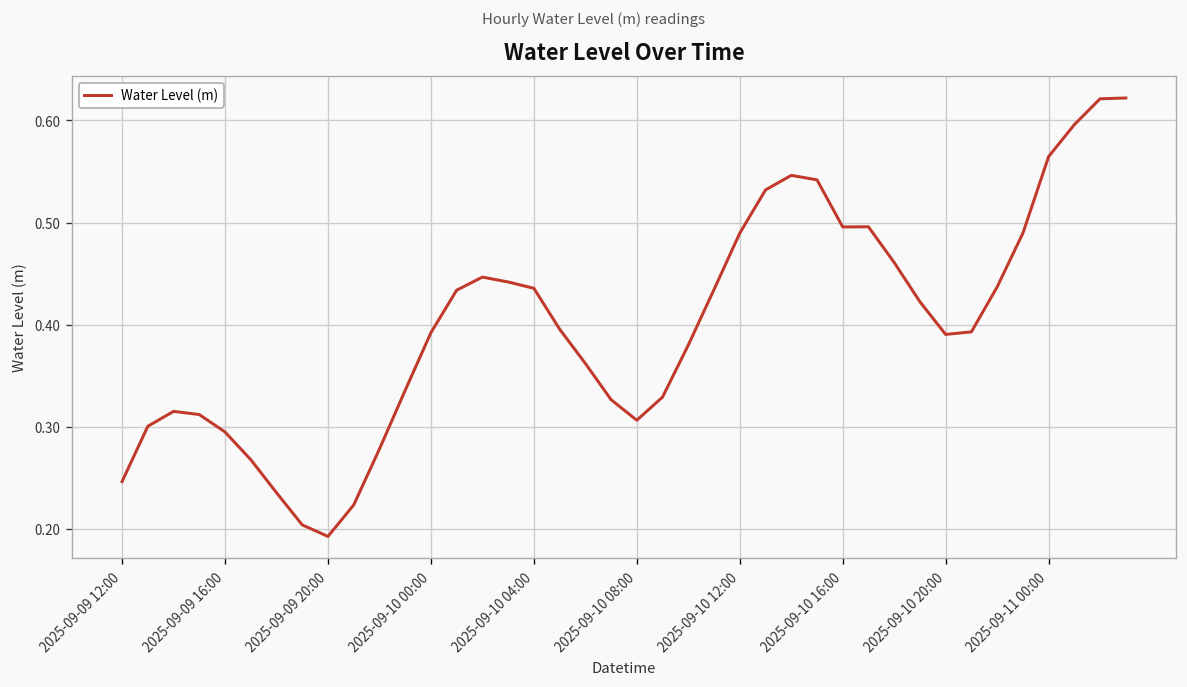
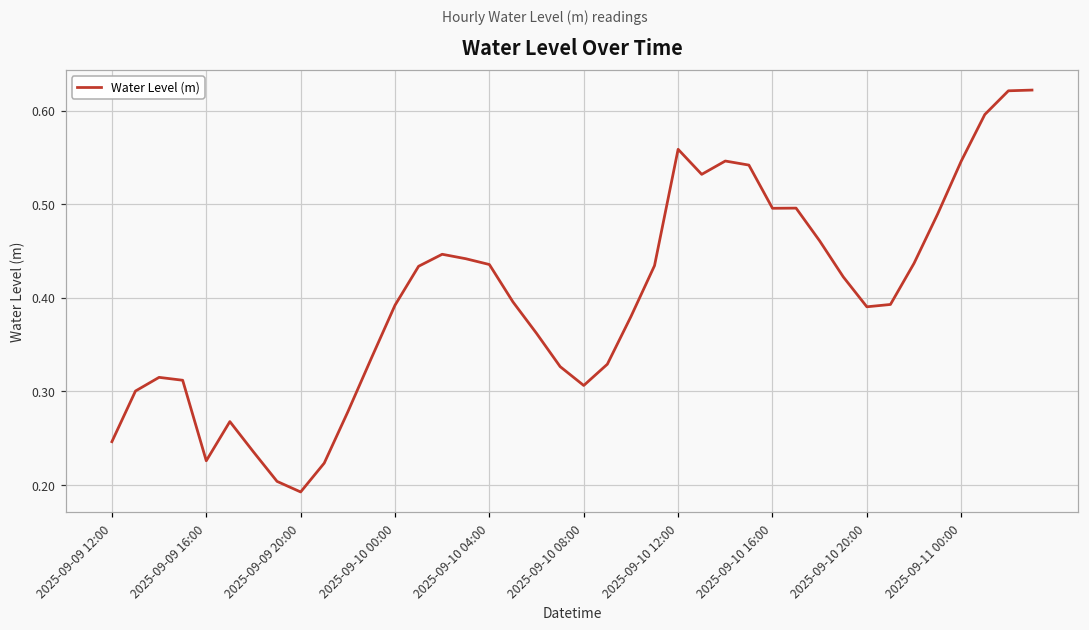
2025-09-09 16:00: 0.29 -> 0.23
2025-09-10 12:00: 0.49 -> 0.56
2025-09-11 00:00: 0.56 -> 0.55
